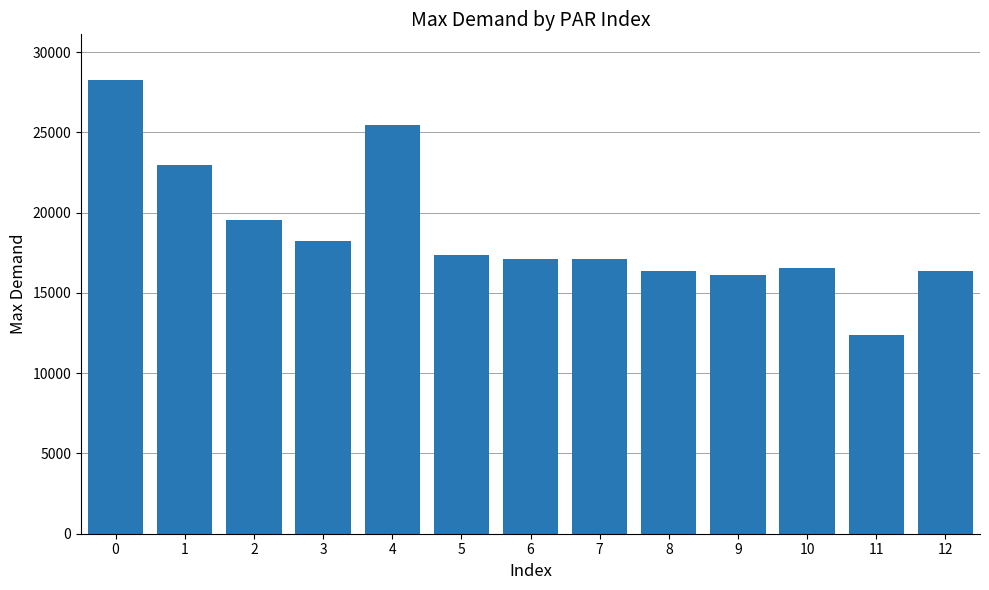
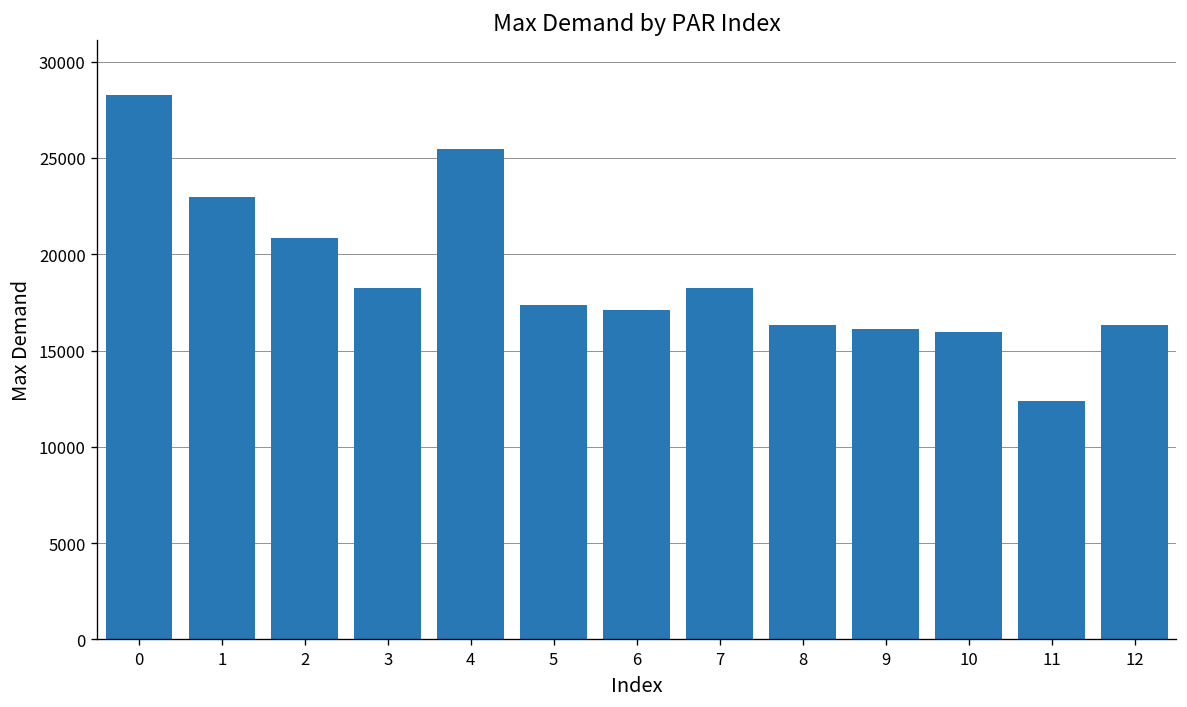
2: 19500 -> 20800
7: 17100 -> 18300
10: 16600 -> 16000
